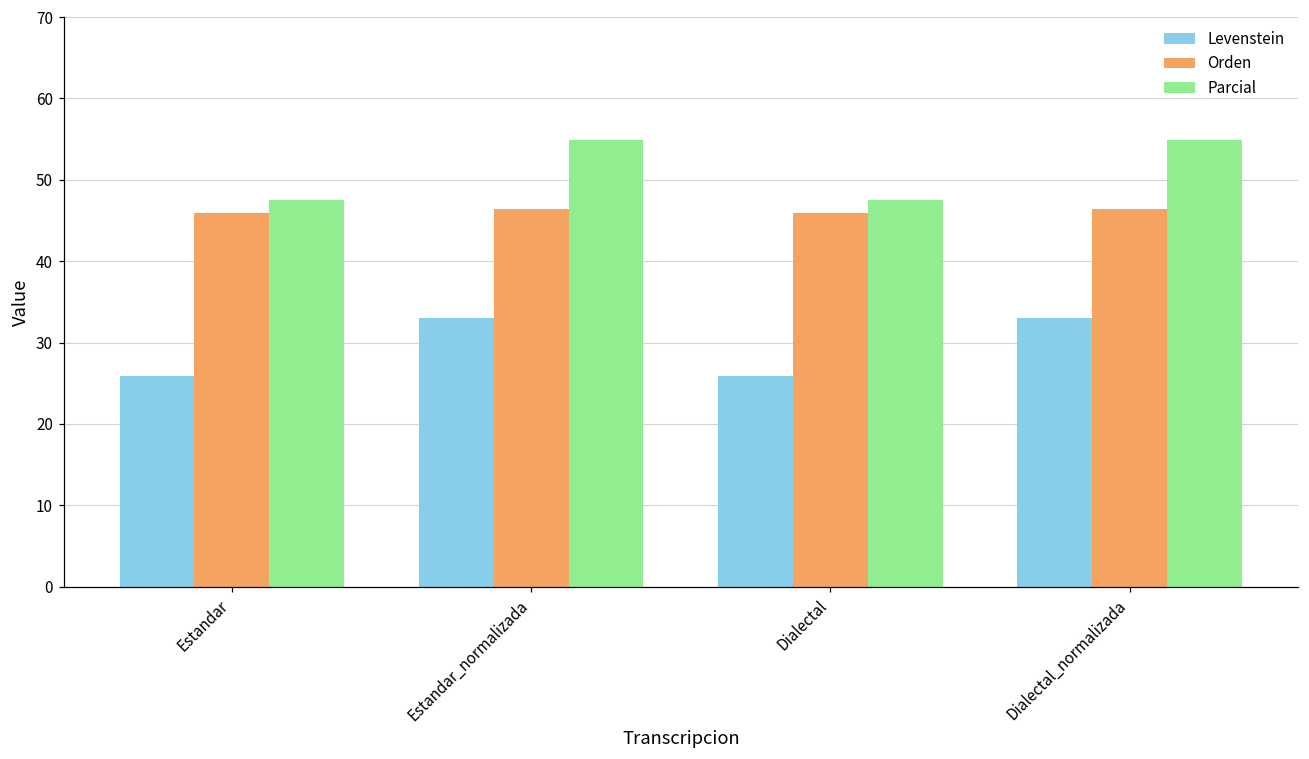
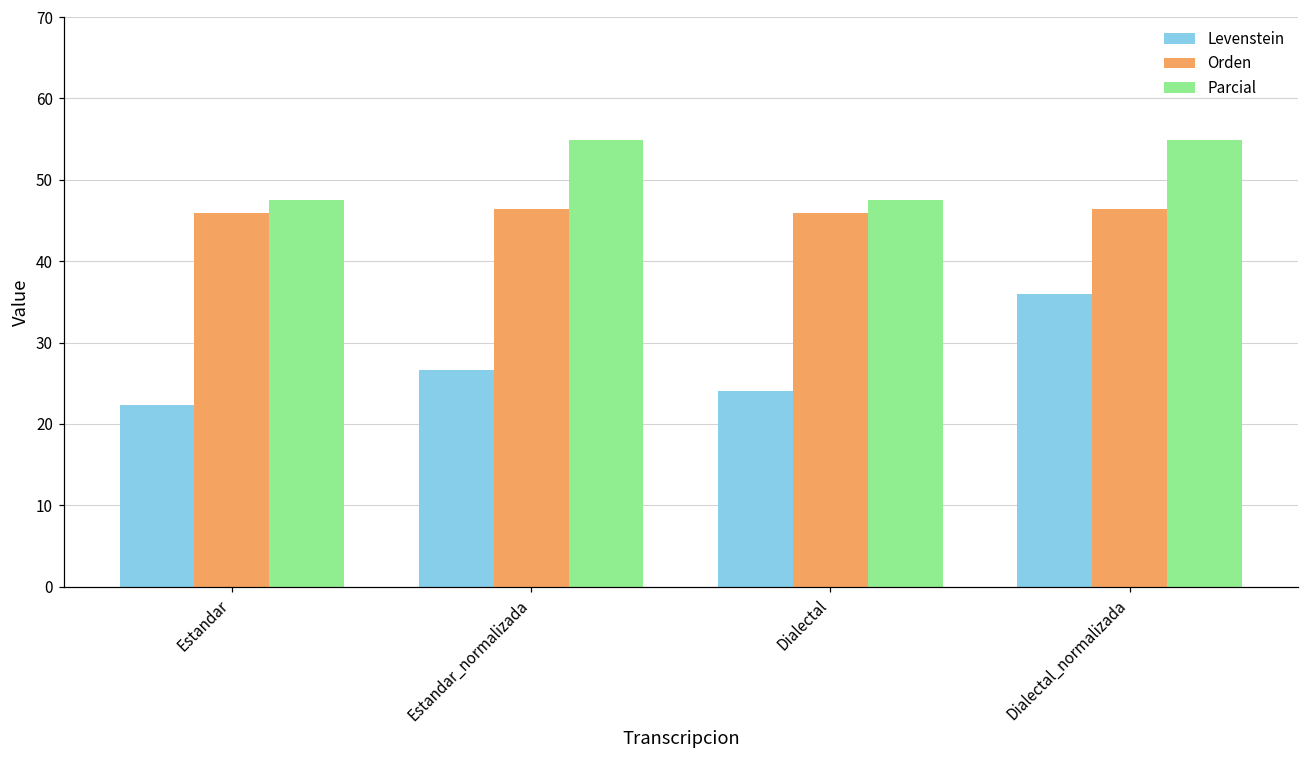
Levenstein, Estandar: 26 -> 22
Levenstein, Estandar_normalizada: 33 -> 27
Levenstein, Dialectal: 26 -> 24
Levenstein, Dialectal_normalizada: 33 -> 36
